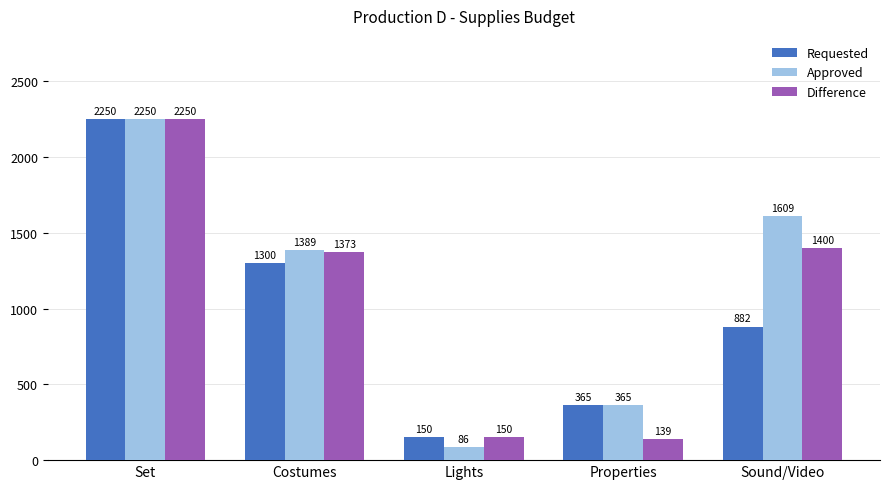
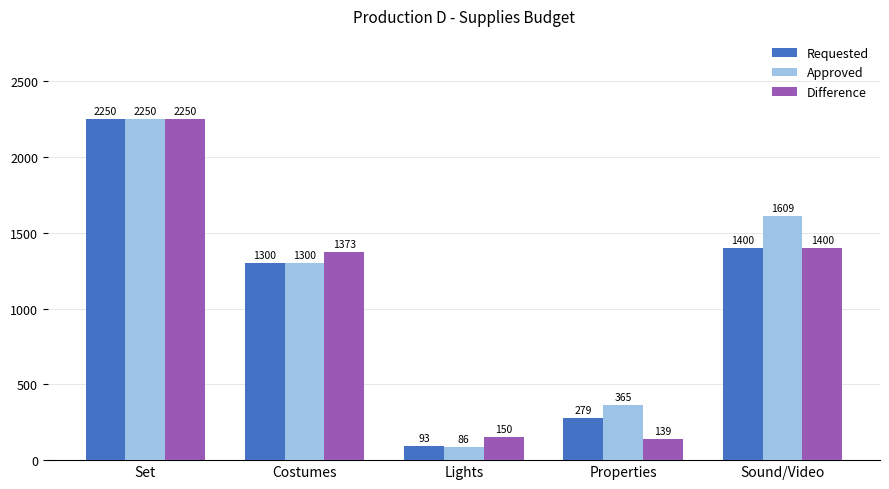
Approved, Costumes: 1389 -> 1300
Requested, Lights: 150 -> 93
Requested, Properties: 365 -> 279
Requested, Sound/Video: 882 -> 1400
